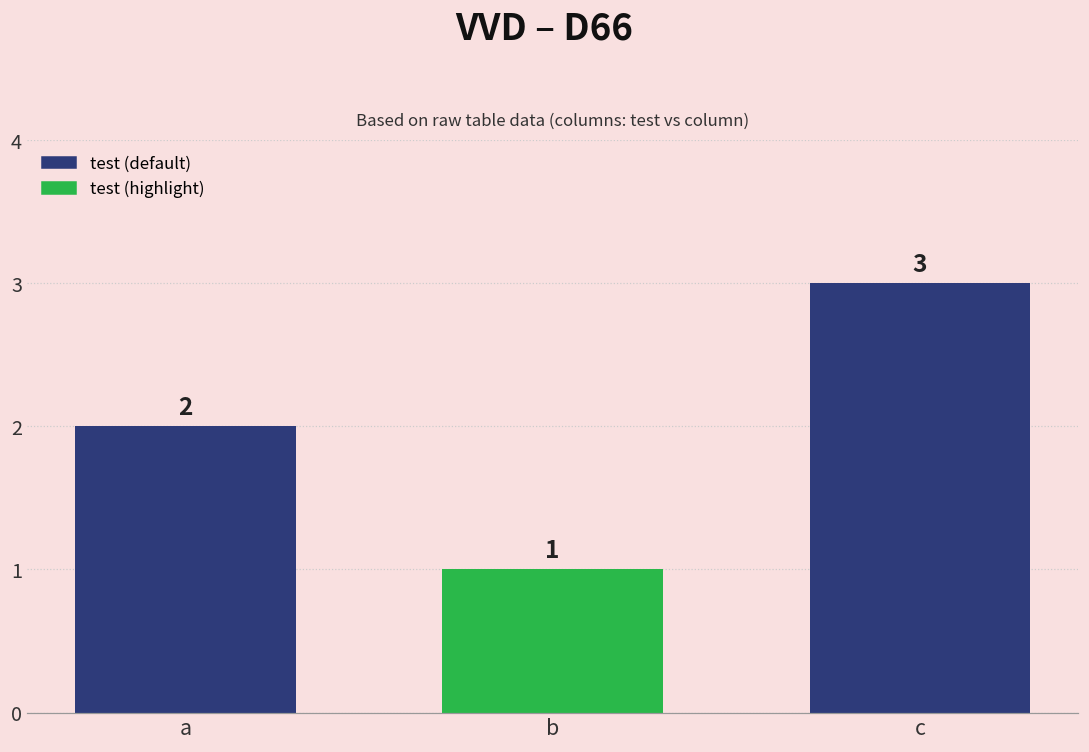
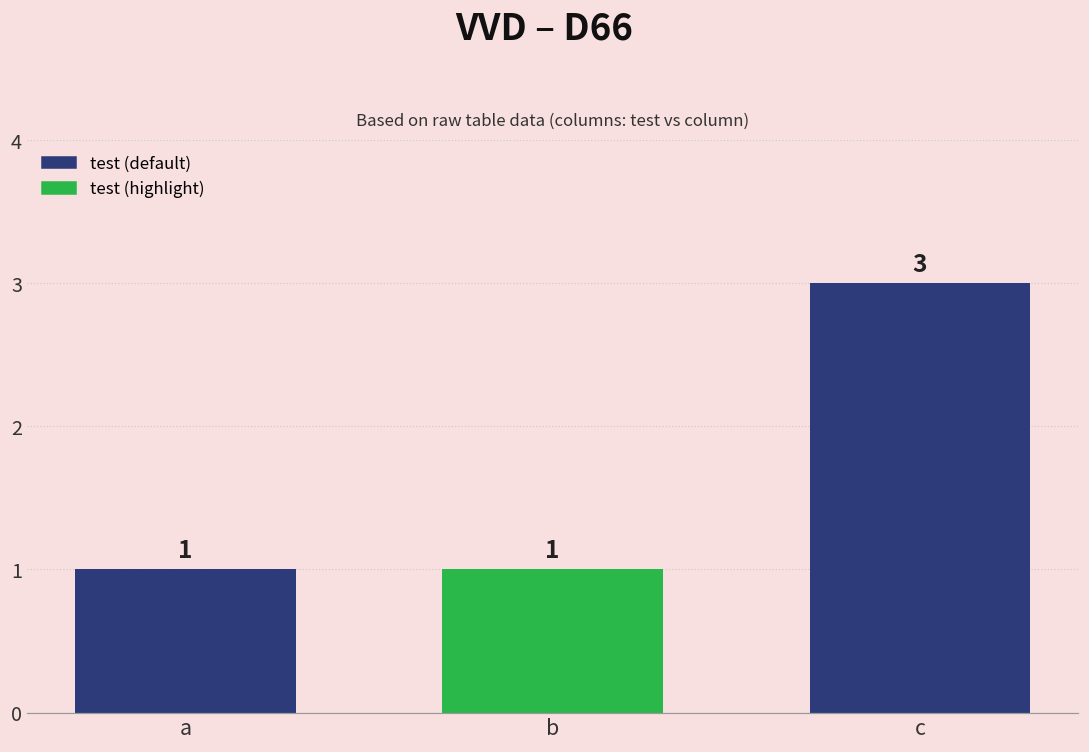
a: 2 -> 1
